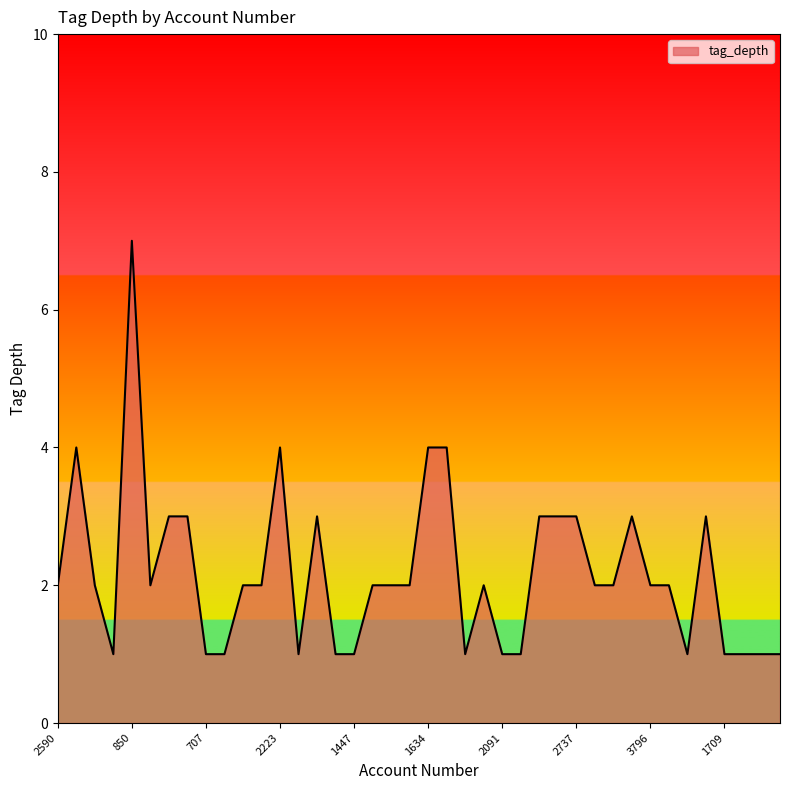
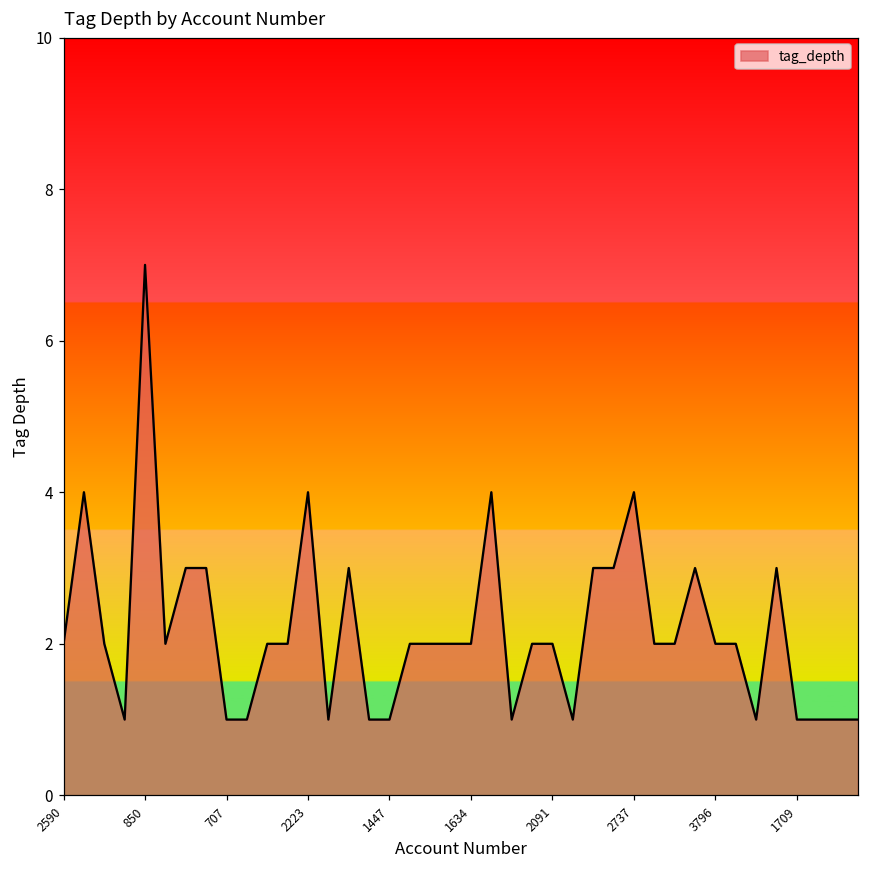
1634: 4 -> 2
2091: 1 -> 2
2737: 3 -> 4
